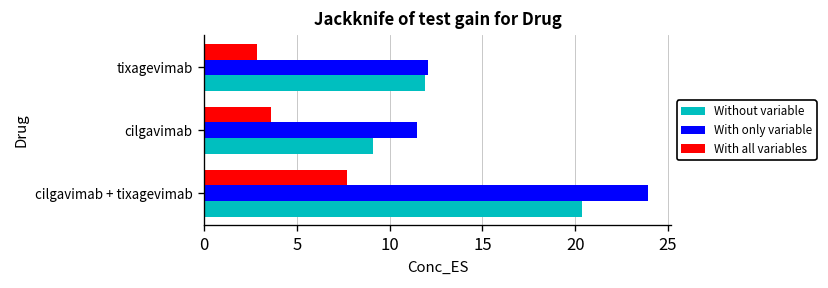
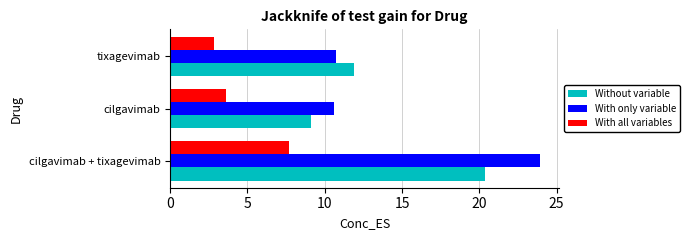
With only variable, tixagevimab: 12.1 -> 10.7
With only variable, cilgavimab: 11.5 -> 10.6
